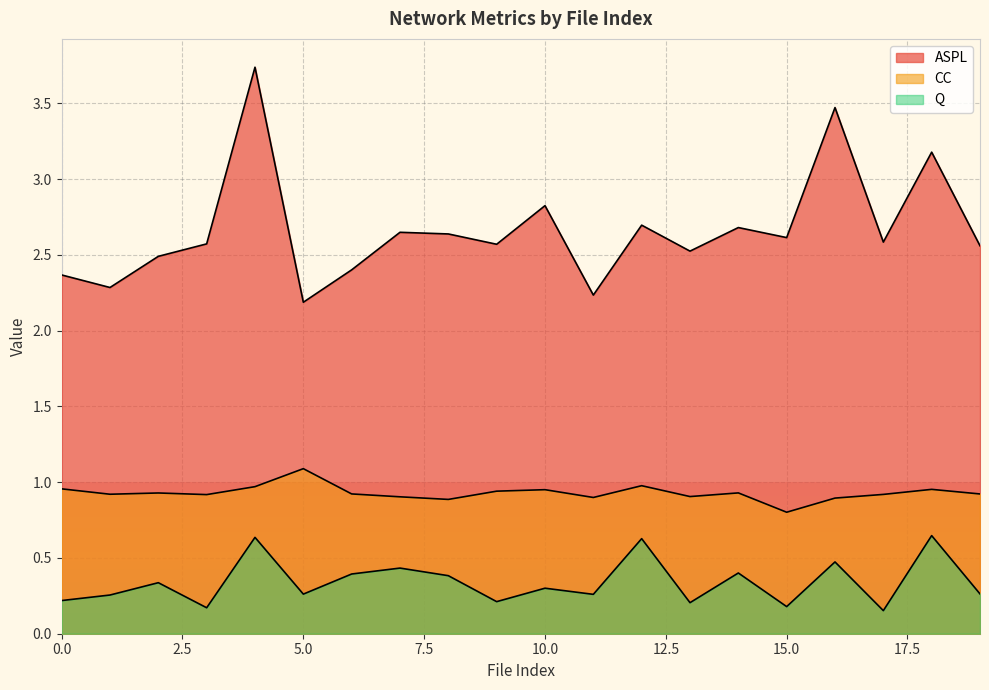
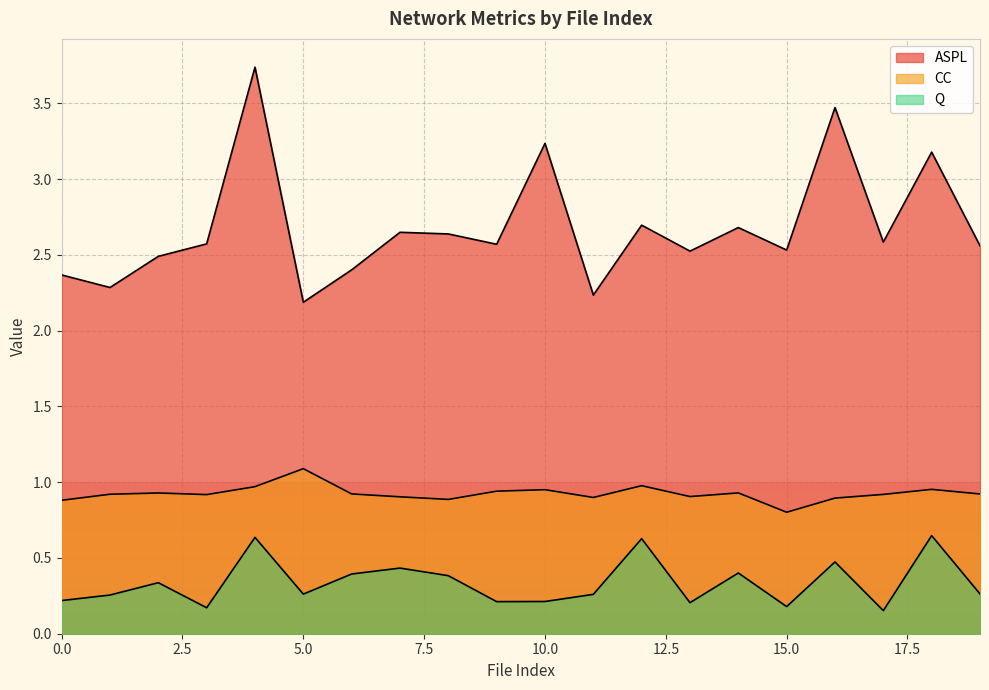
CC, 0.0: 0.96 -> 0.88
ASPL, 10.0: 2.82 -> 3.24
Q, 10.0: 0.30 -> 0.21
ASPL, 15.0: 2.61 -> 2.53
